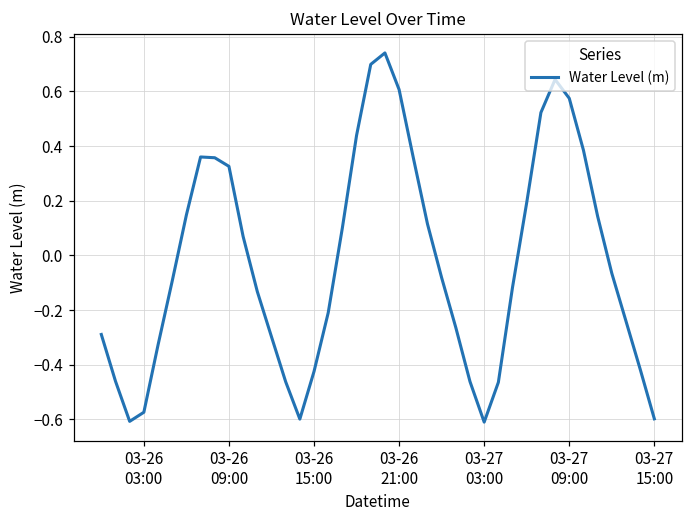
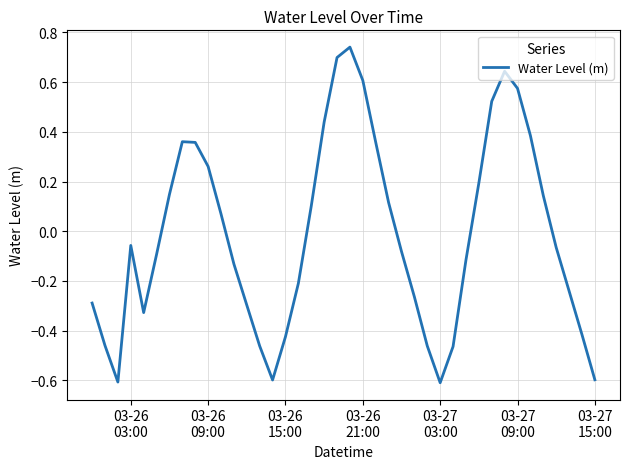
03-26 03:00: -0.57 -> -0.06
03-26 09:00: 0.33 -> 0.26
